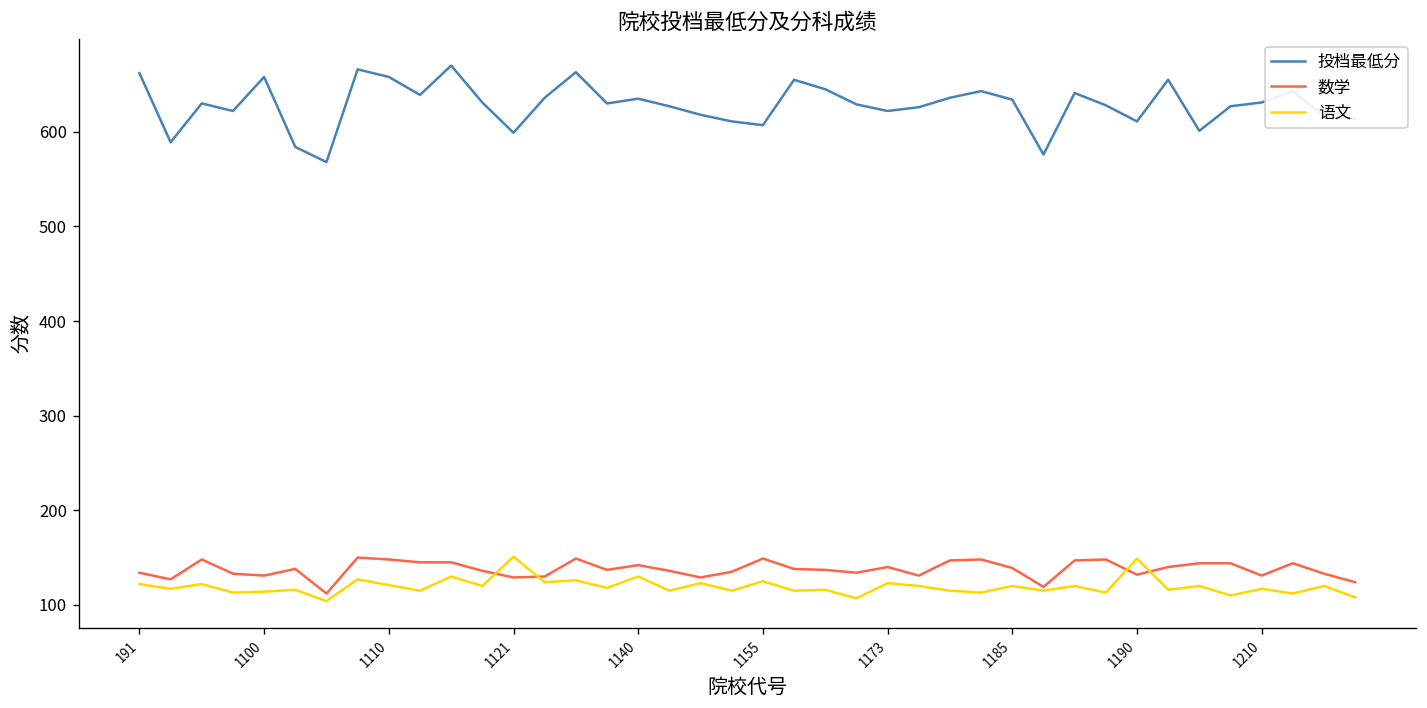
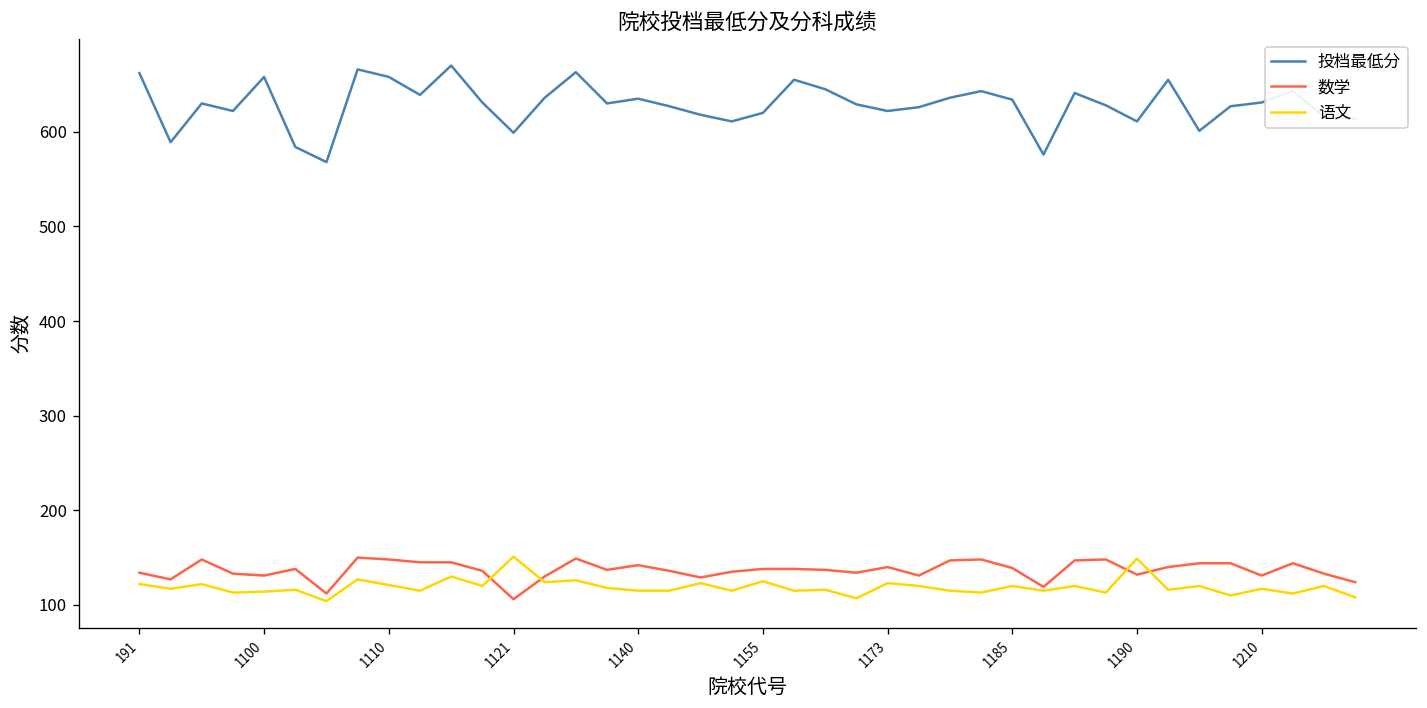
数学, 1121: 130 -> 110
语文, 1140: 130 -> 120
投档最低分, 1155: 610 -> 620
数学, 1155: 150 -> 140
